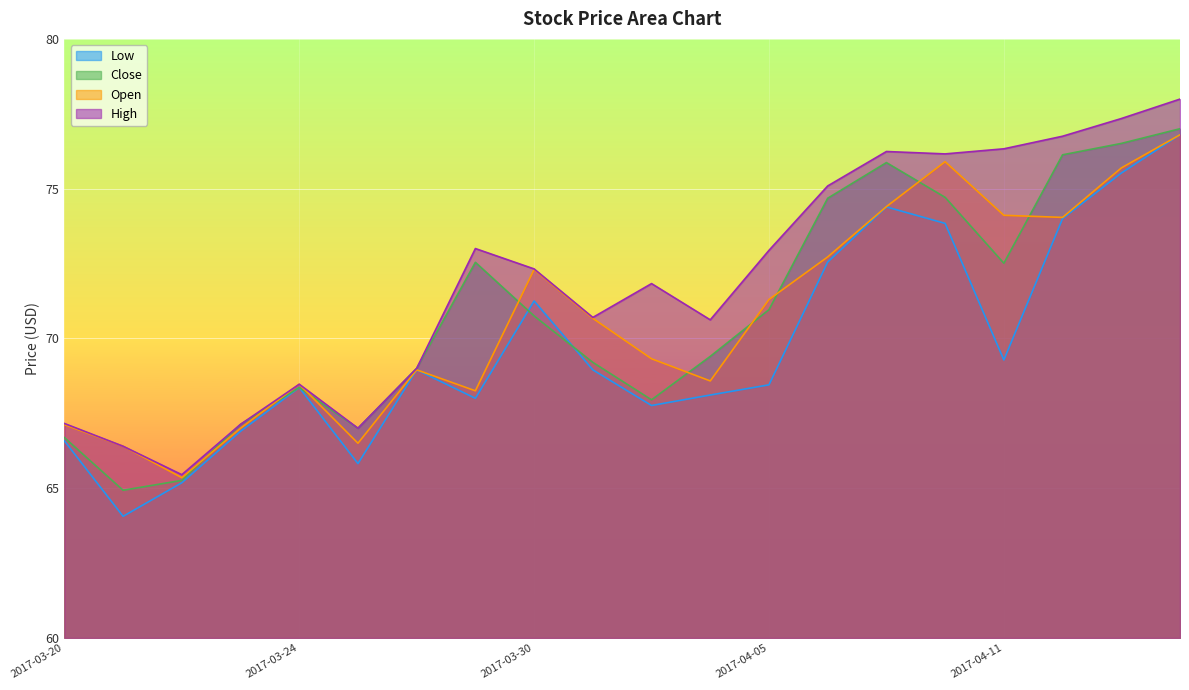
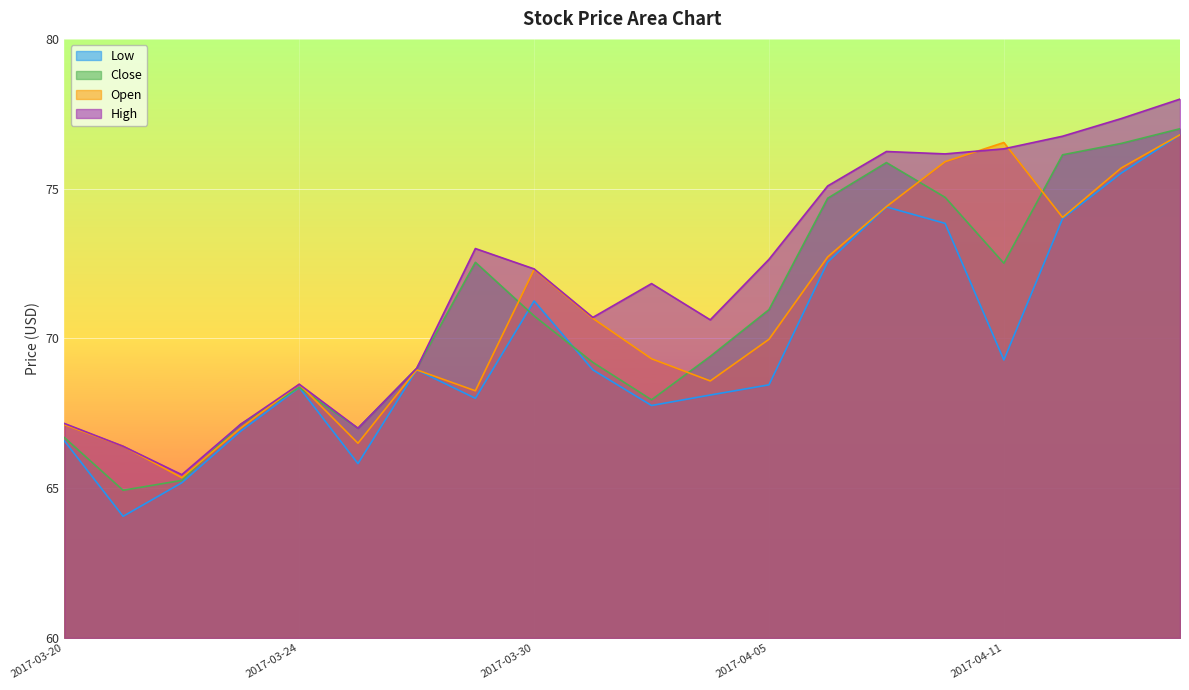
Open, 2017-04-05: 71.3 -> 70.0
High, 2017-04-05: 72.9 -> 72.6
Open, 2017-04-11: 74.1 -> 76.5
